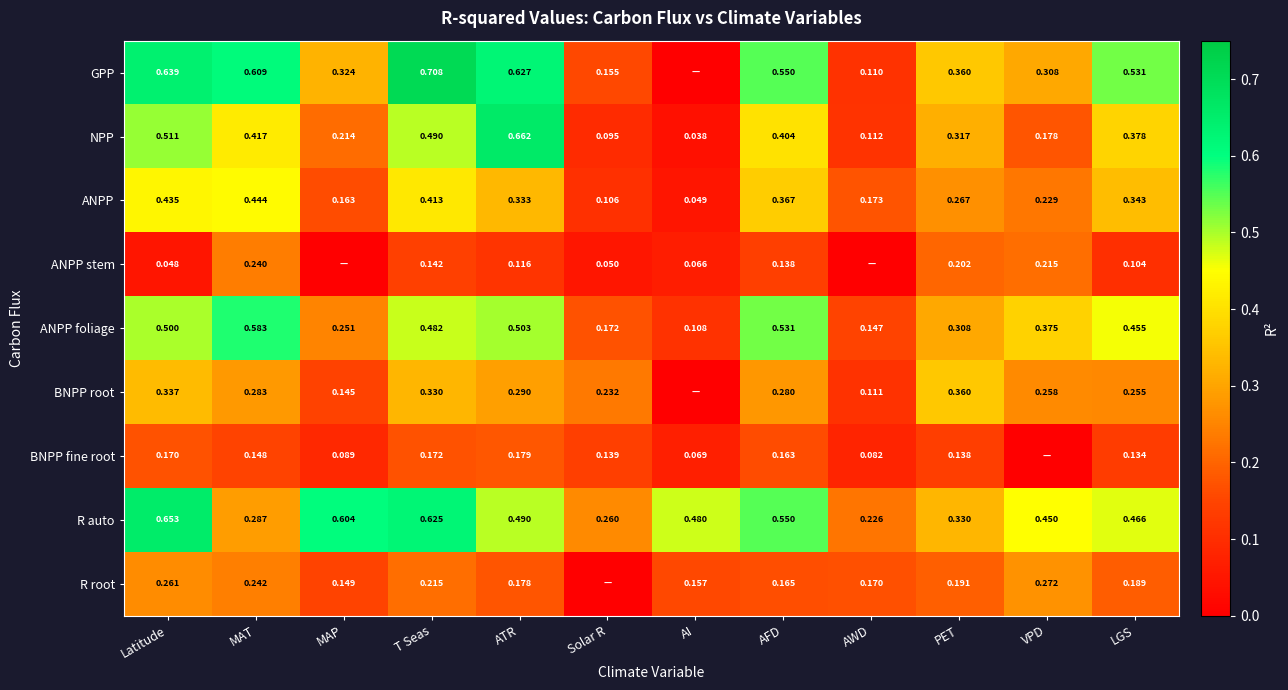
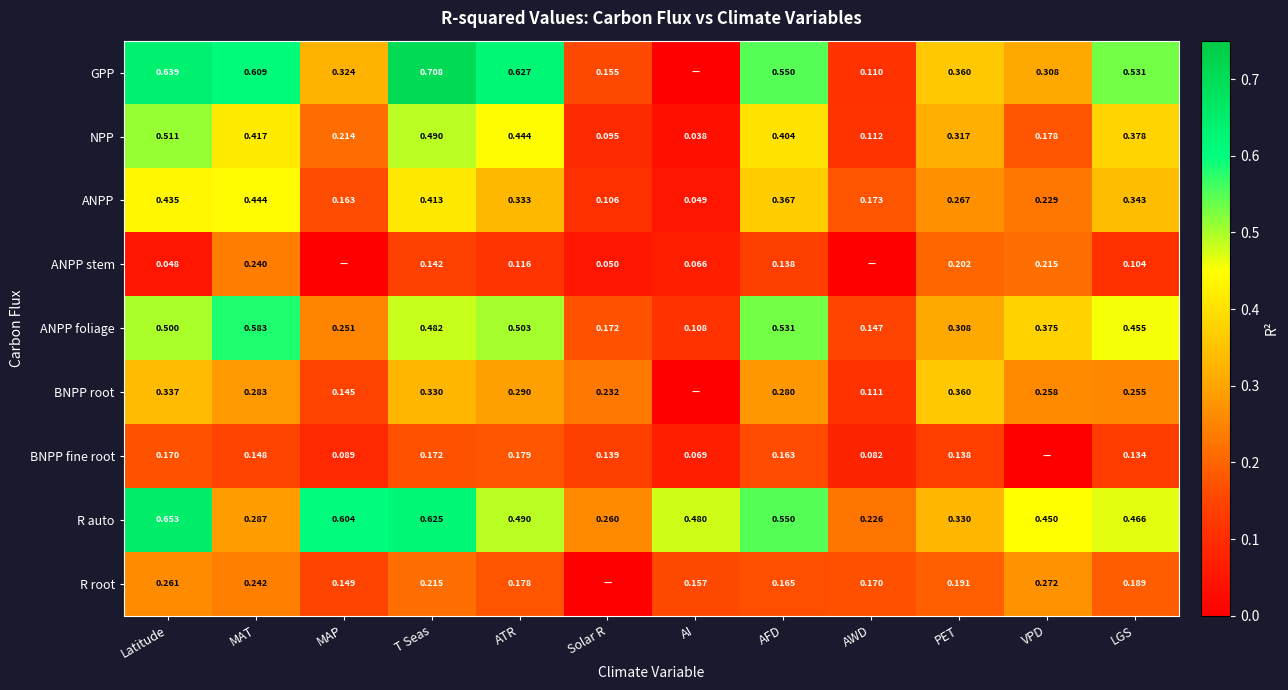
NPP, ATR: 0.662 -> 0.444
